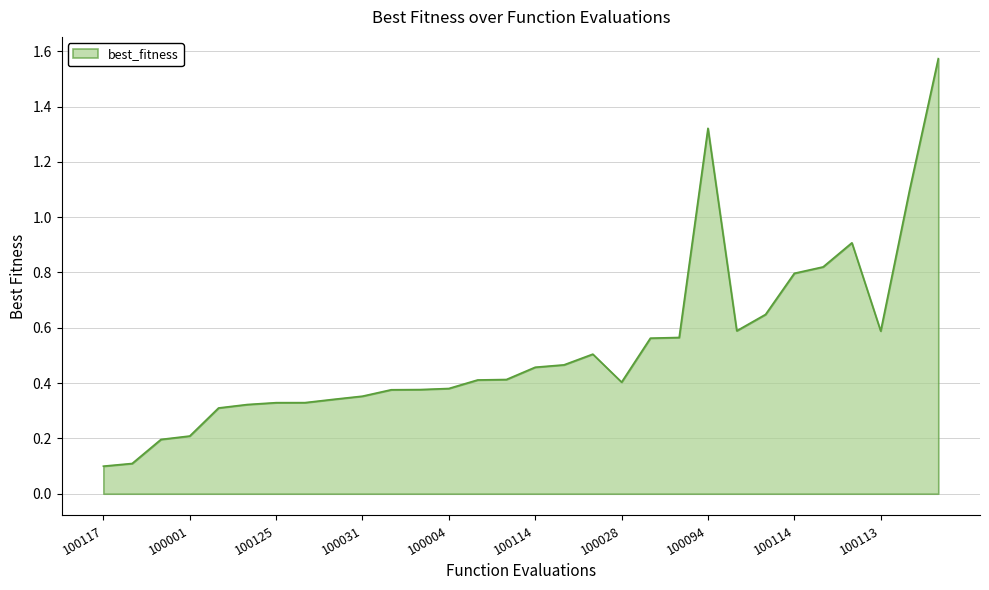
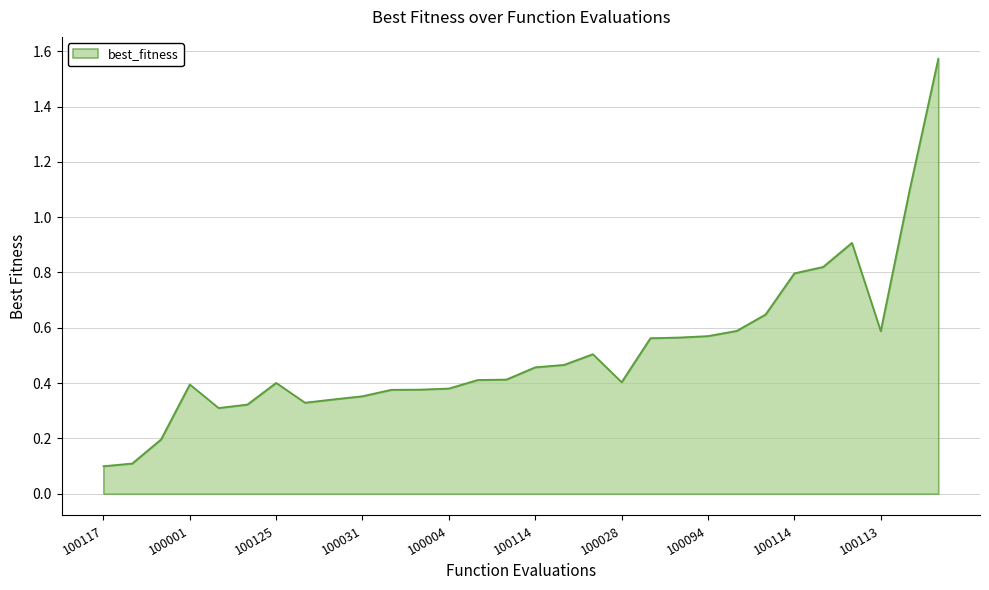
100001: 0.21 -> 0.40
100125: 0.33 -> 0.40
100094: 1.32 -> 0.57
